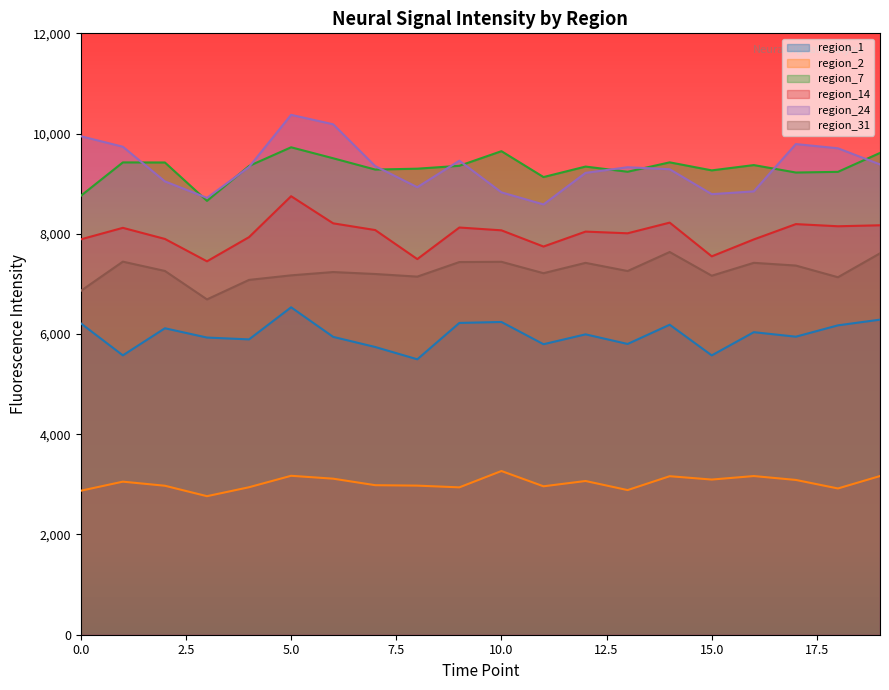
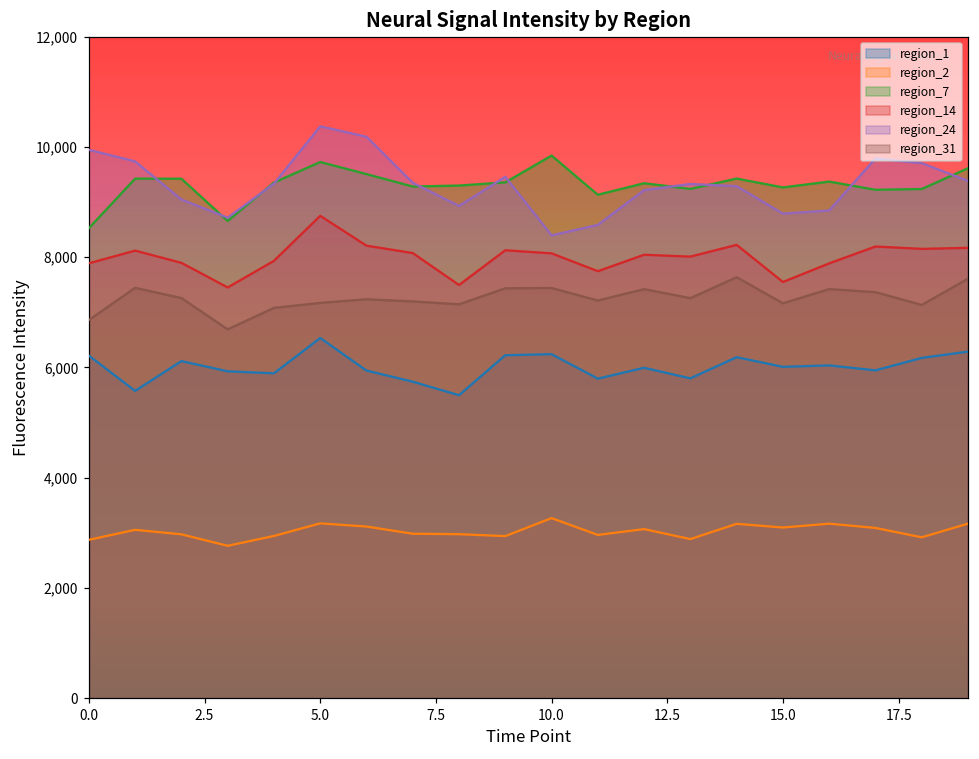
region_7, 0.0: 8,800 -> 8,500
region_7, 10.0: 9,600 -> 9,800
region_24, 10.0: 8,800 -> 8,400
region_1, 15.0: 5,600 -> 6,000
